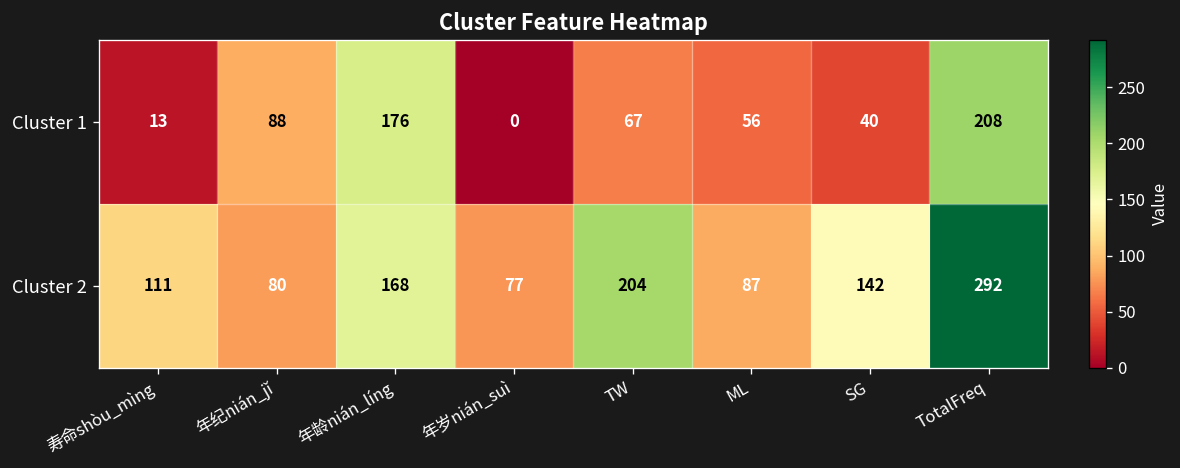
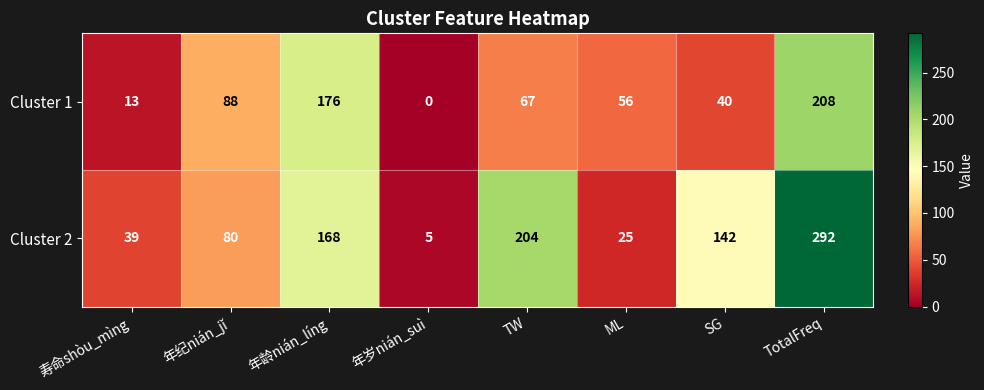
Cluster 2, 寿命shòu_mìng: 111 -> 39
Cluster 2, 年岁nián_suì: 77 -> 5
Cluster 2, ML: 87 -> 25
